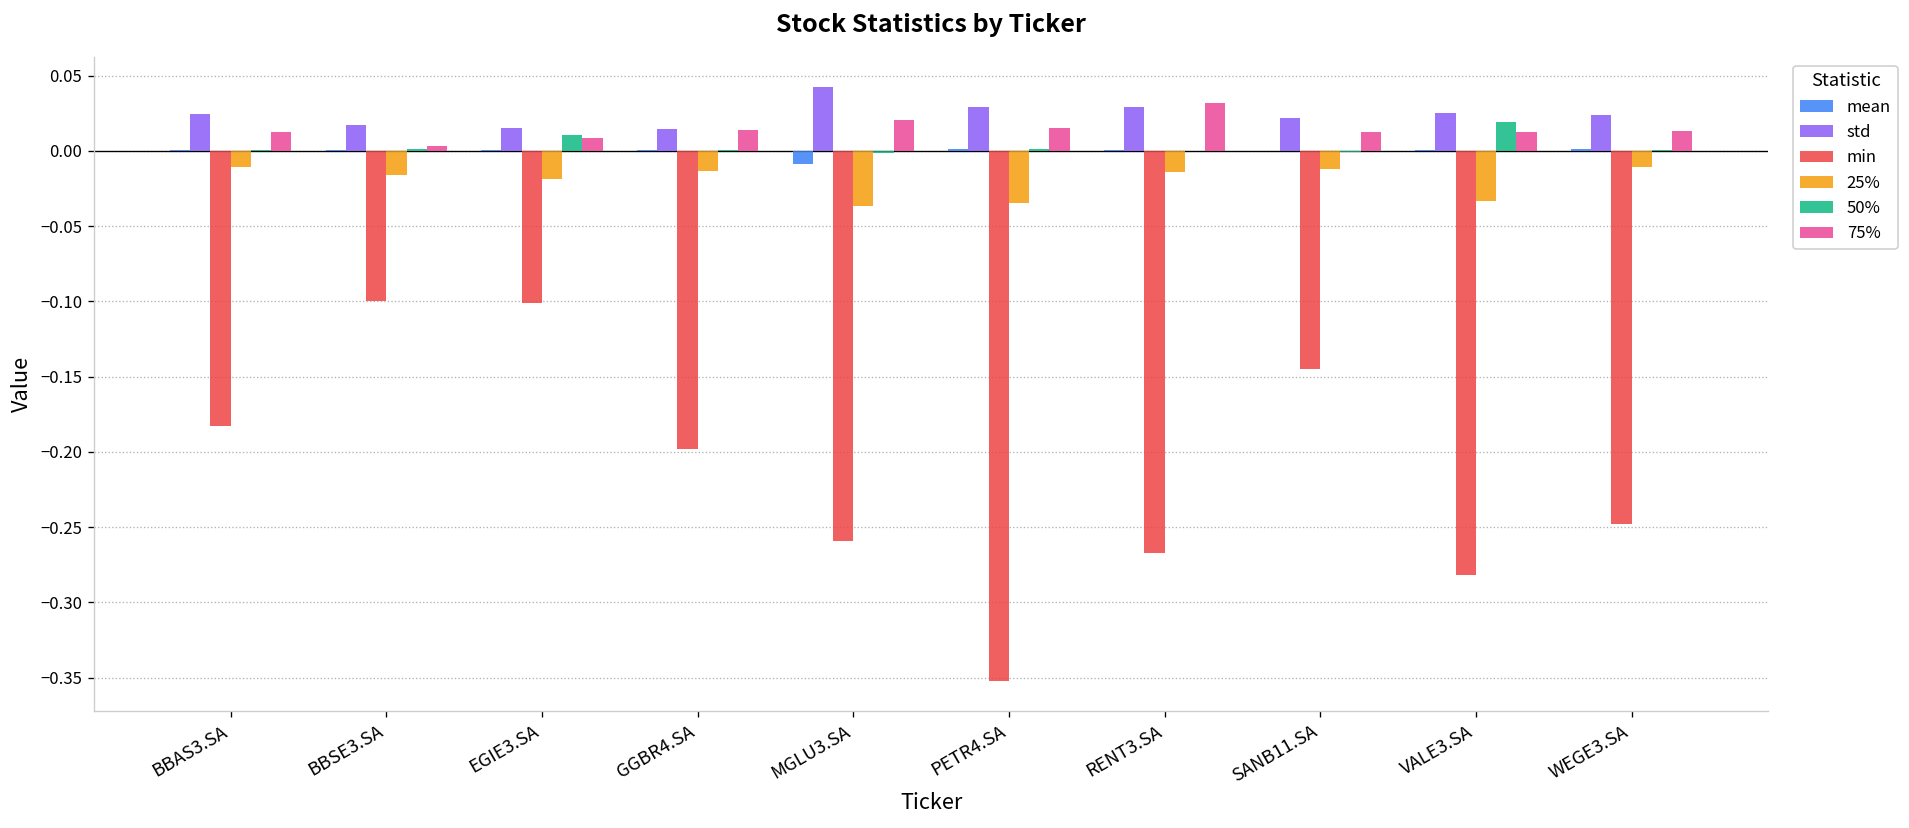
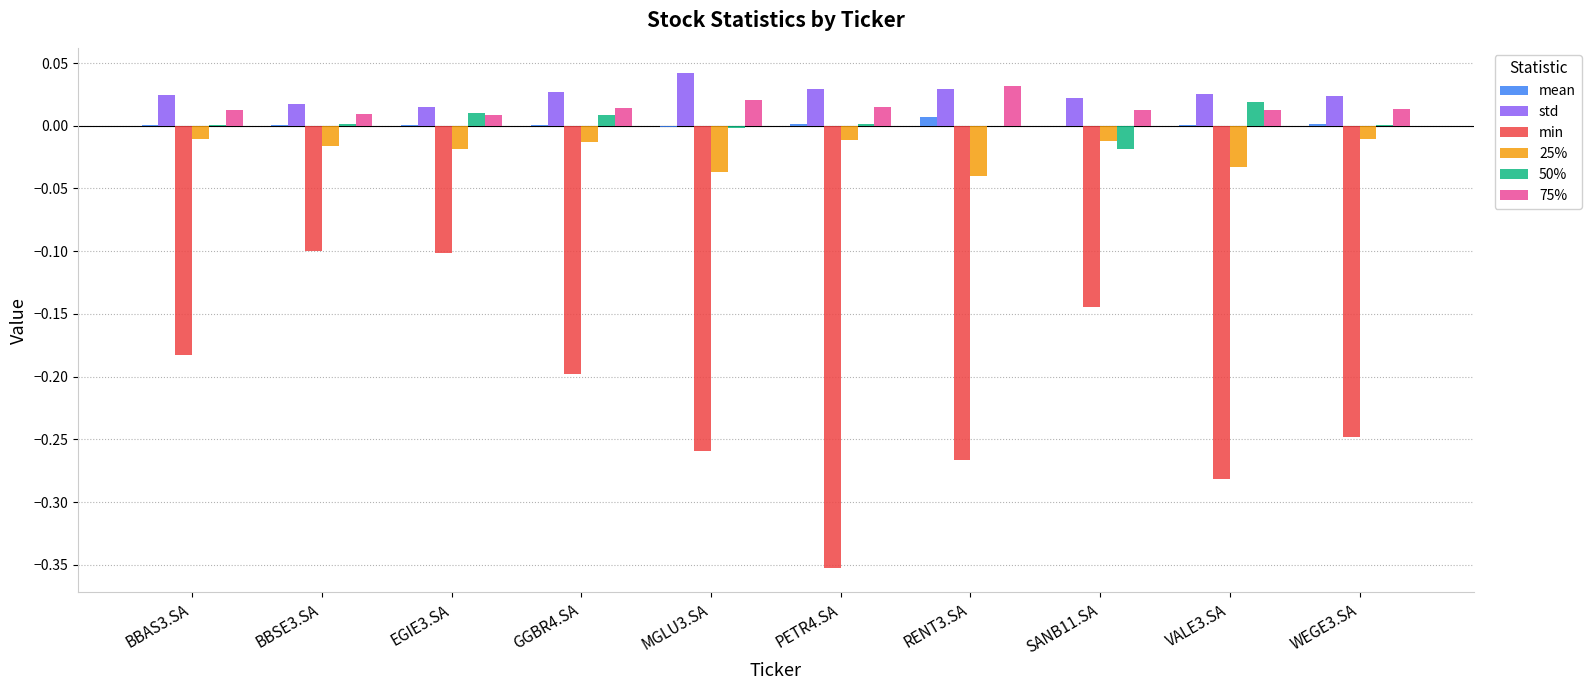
75%, BBSE3.SA: 0.003 -> 0.010
std, GGBR4.SA: 0.015 -> 0.027
50%, GGBR4.SA: 0.000 -> 0.008
mean, MGLU3.SA: -0.009 -> -0.001
25%, PETR4.SA: -0.034 -> -0.011
mean, RENT3.SA: 0.001 -> 0.007
25%, RENT3.SA: -0.014 -> -0.040
50%, SANB11.SA: -0.001 -> -0.019
